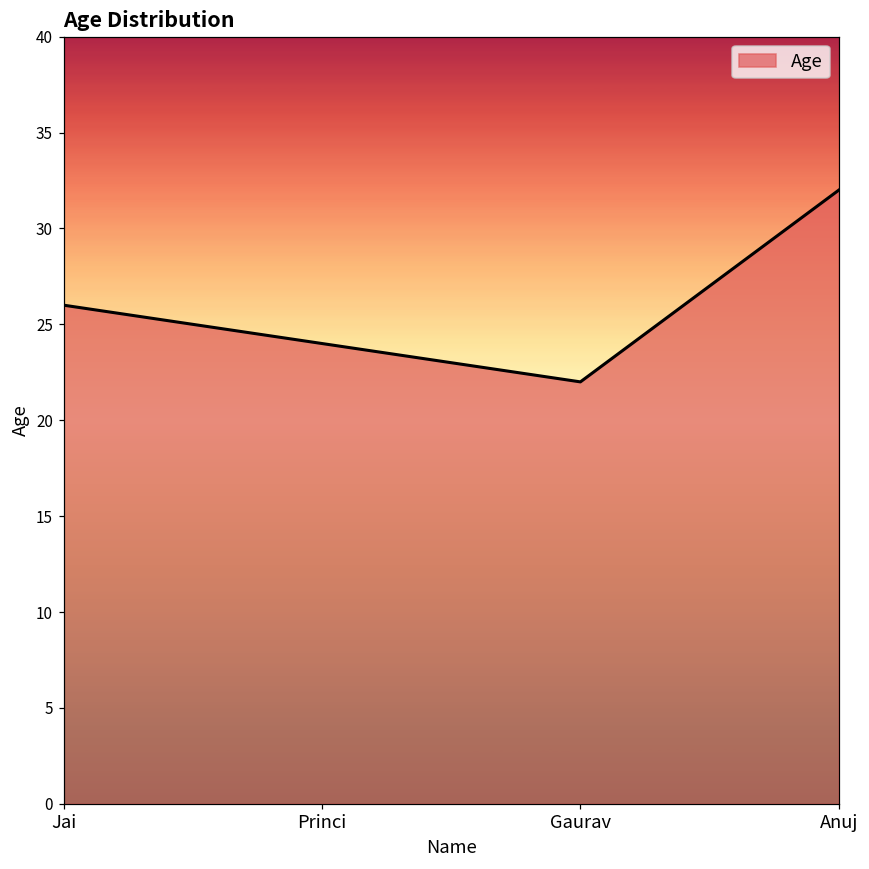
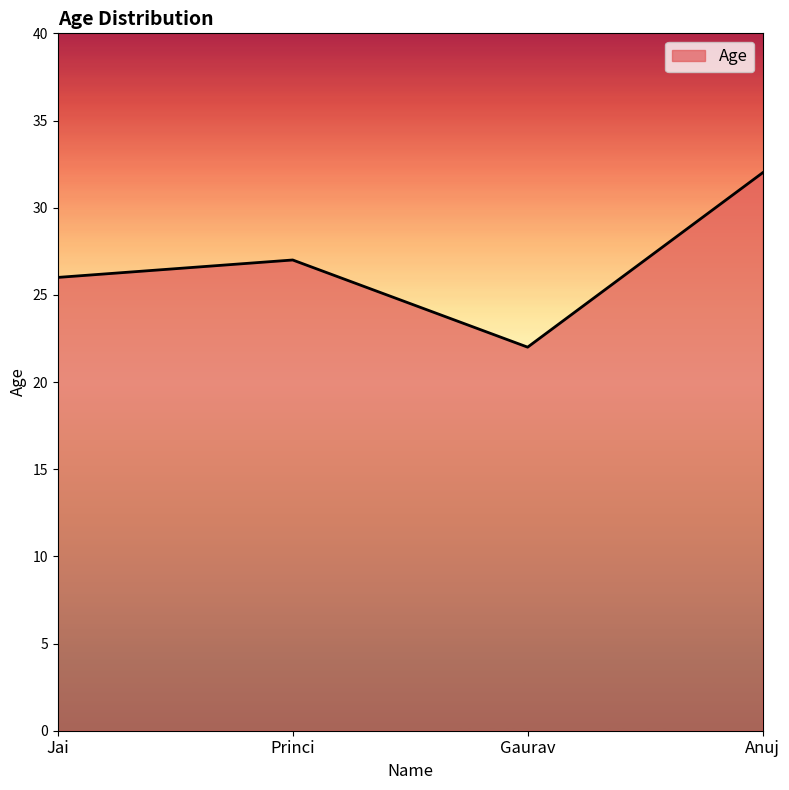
Princi: 24 -> 27
